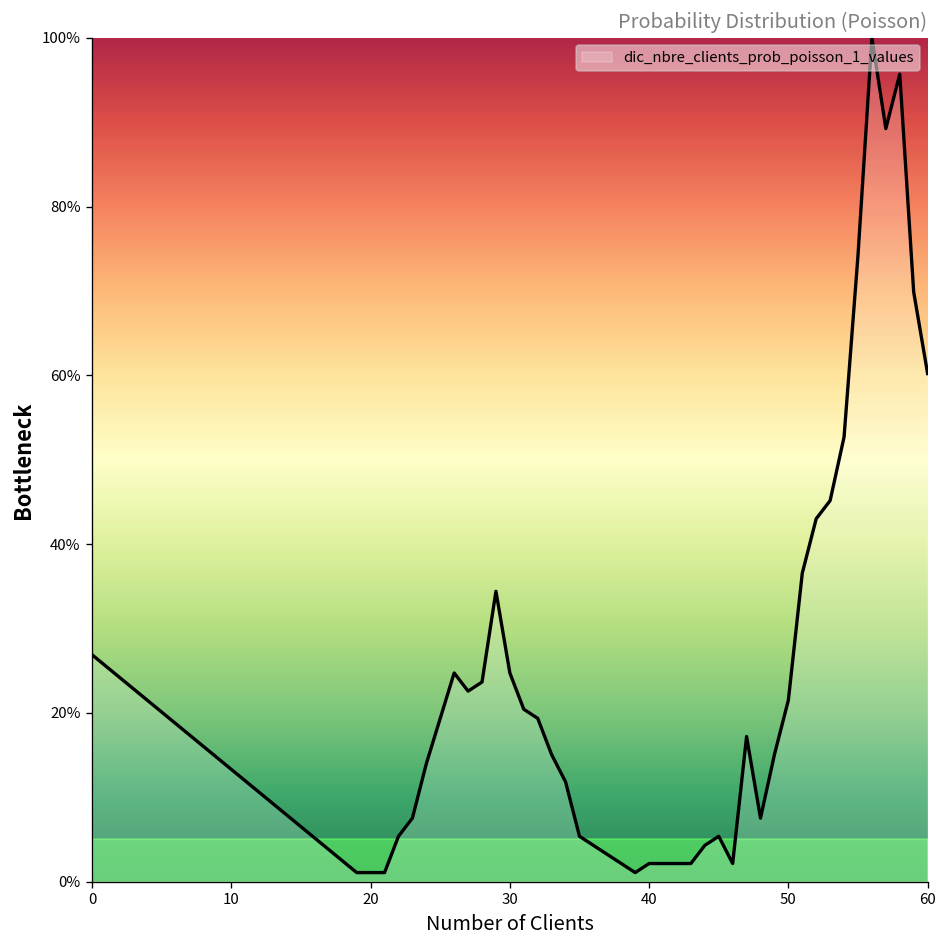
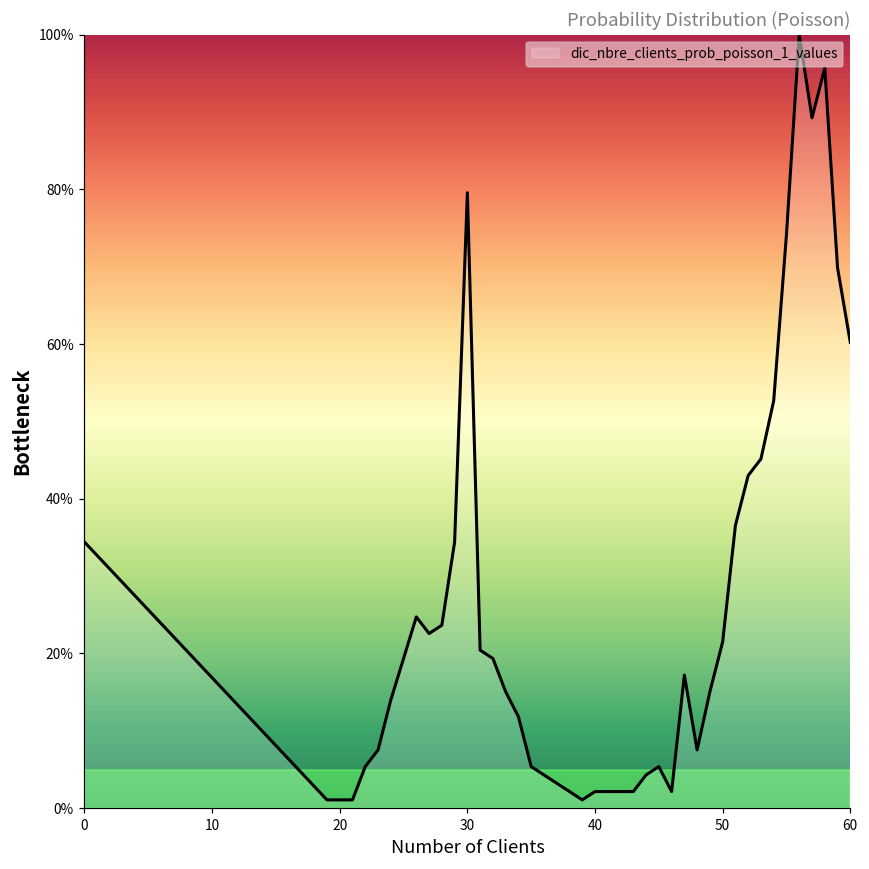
0: 27% -> 34%
30: 25% -> 80%
